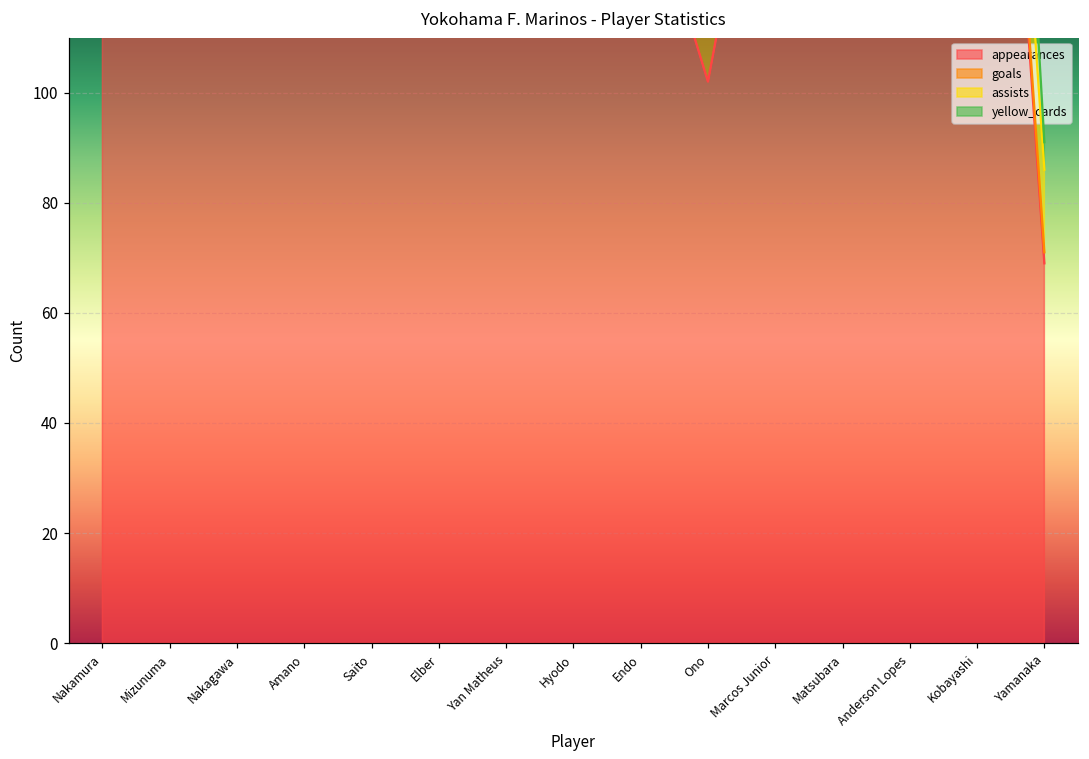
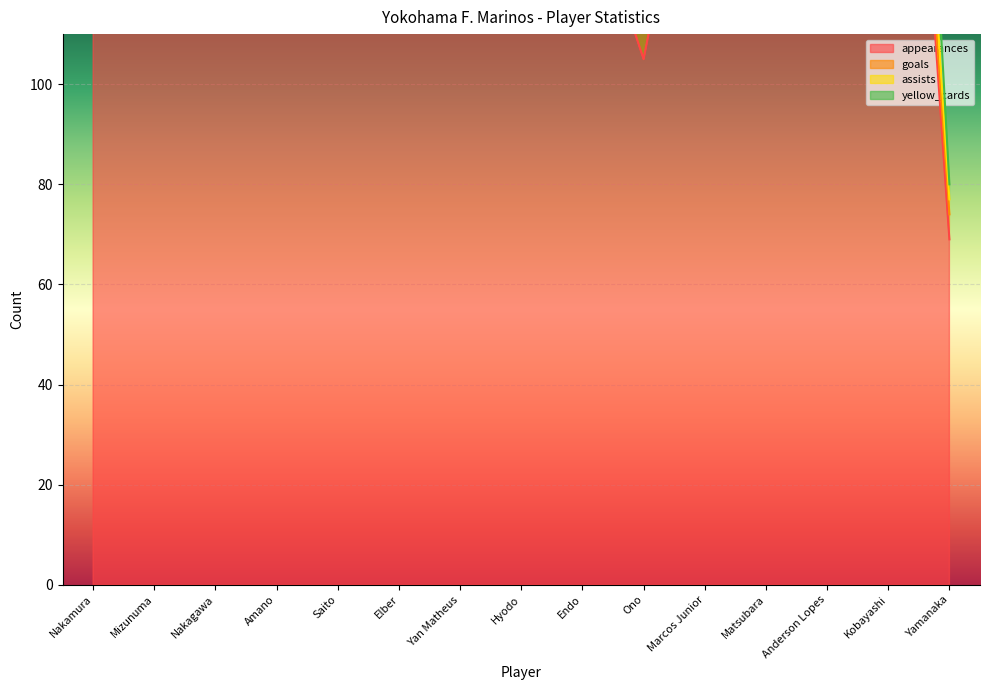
appearances, Ono: 102 -> 105
goals, Yamanaka: 2 -> 5
assists, Yamanaka: 15 -> 3
yellow_cards, Yamanaka: 5 -> 3
